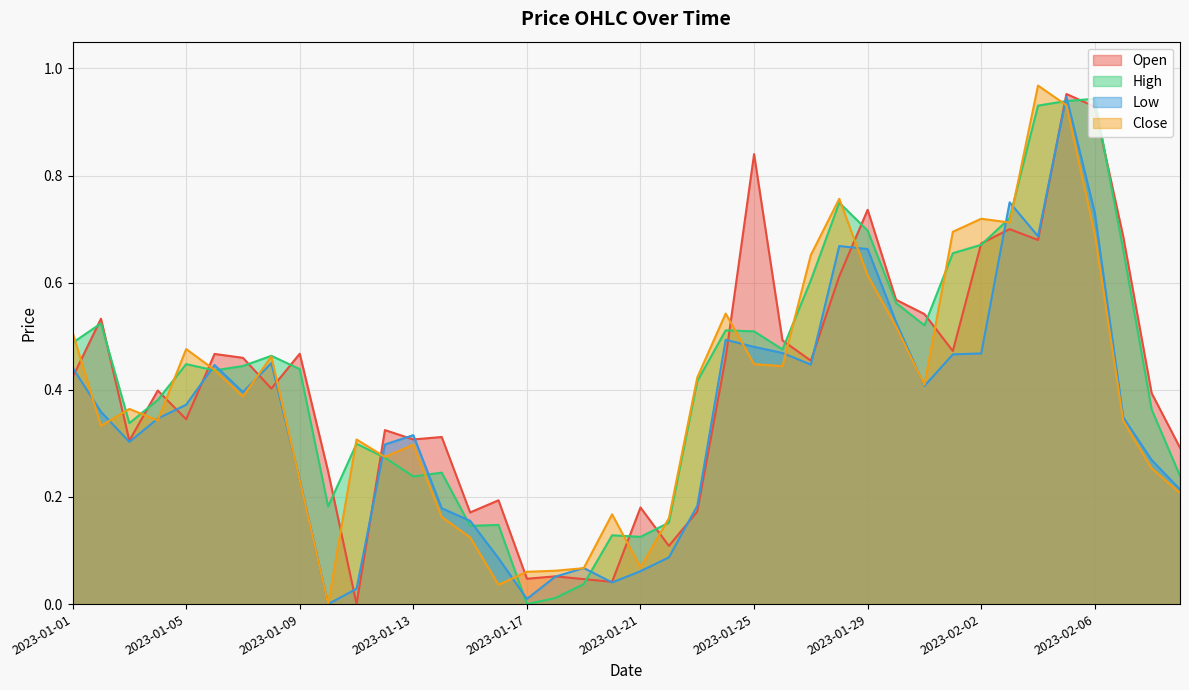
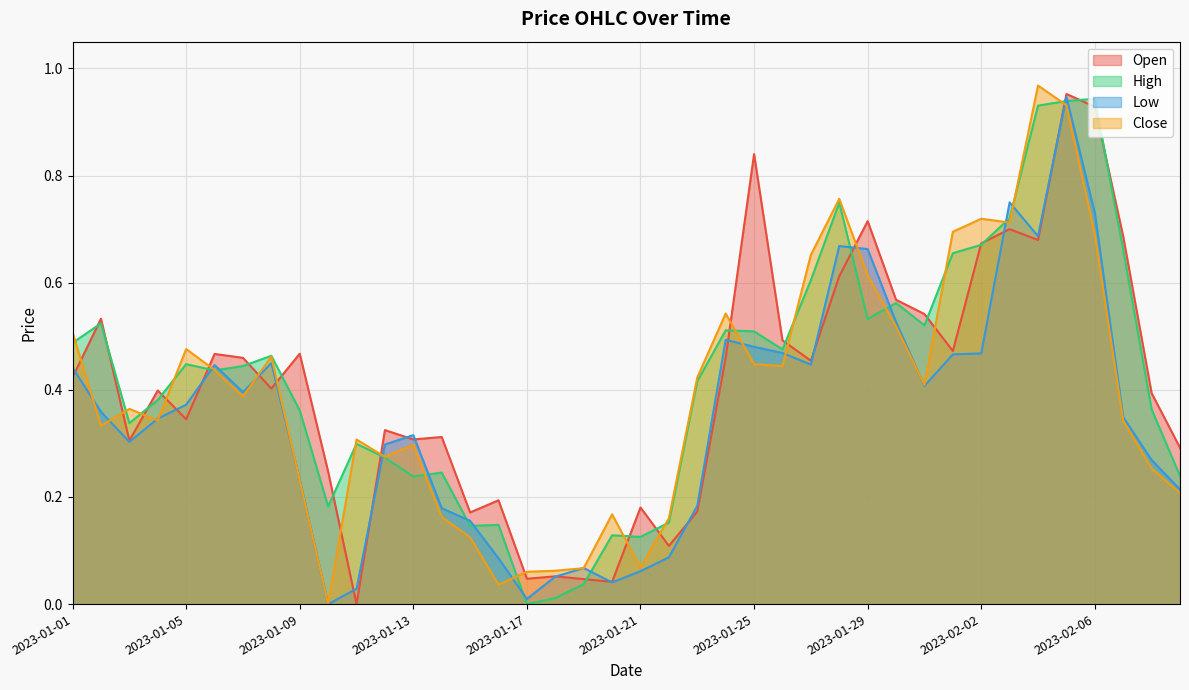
High, 2023-01-09: 0.44 -> 0.36
Open, 2023-01-29: 0.74 -> 0.71
High, 2023-01-29: 0.70 -> 0.53
